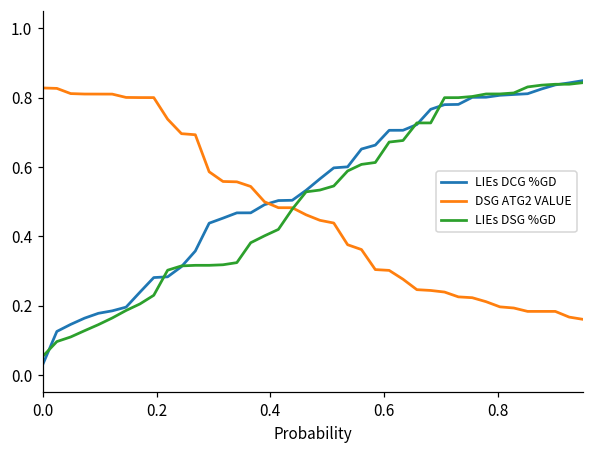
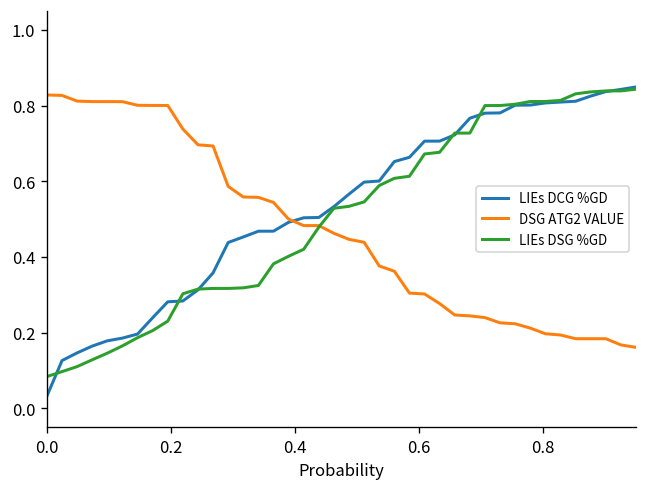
LIEs DSG %GD, 0.0: 0.05 -> 0.08
